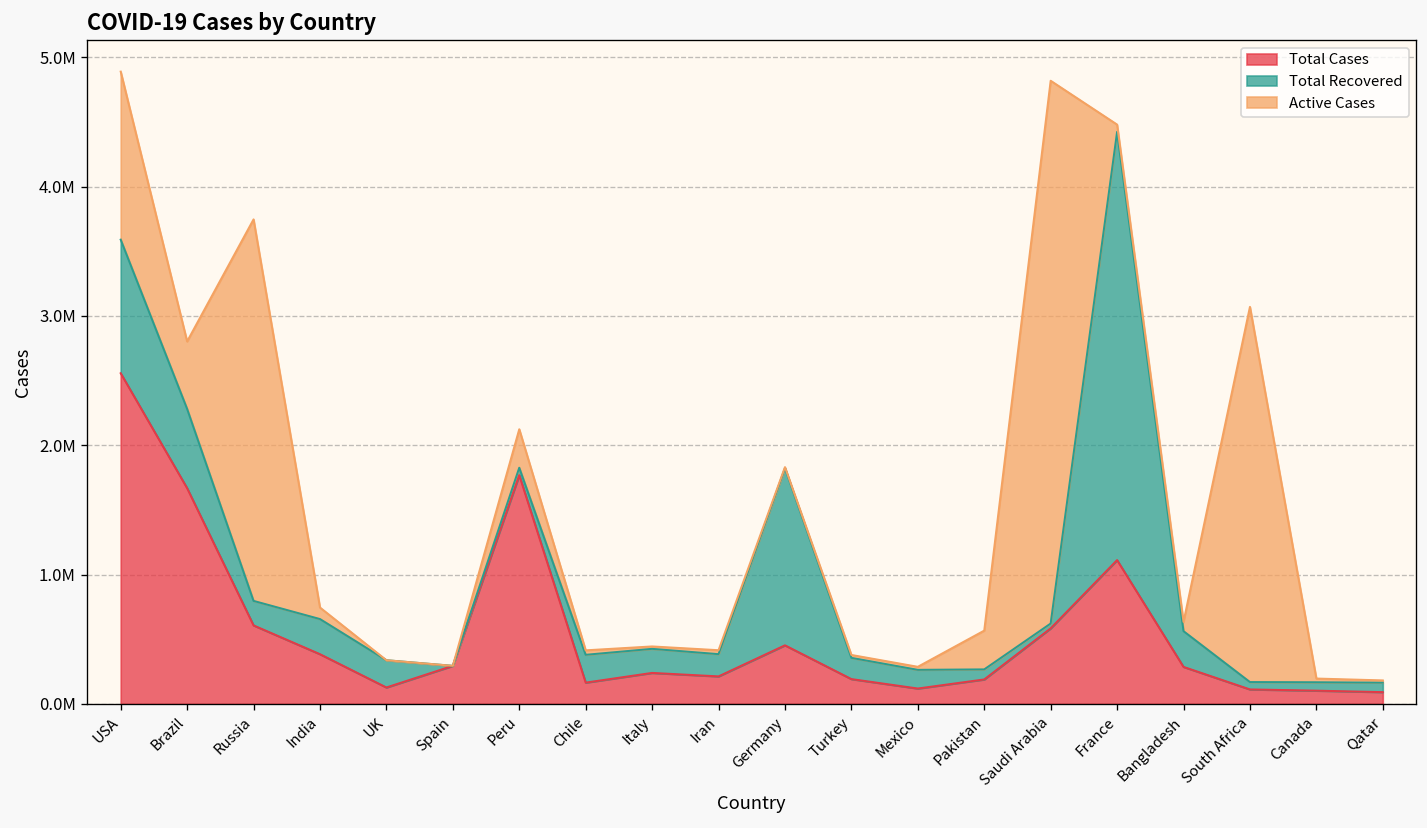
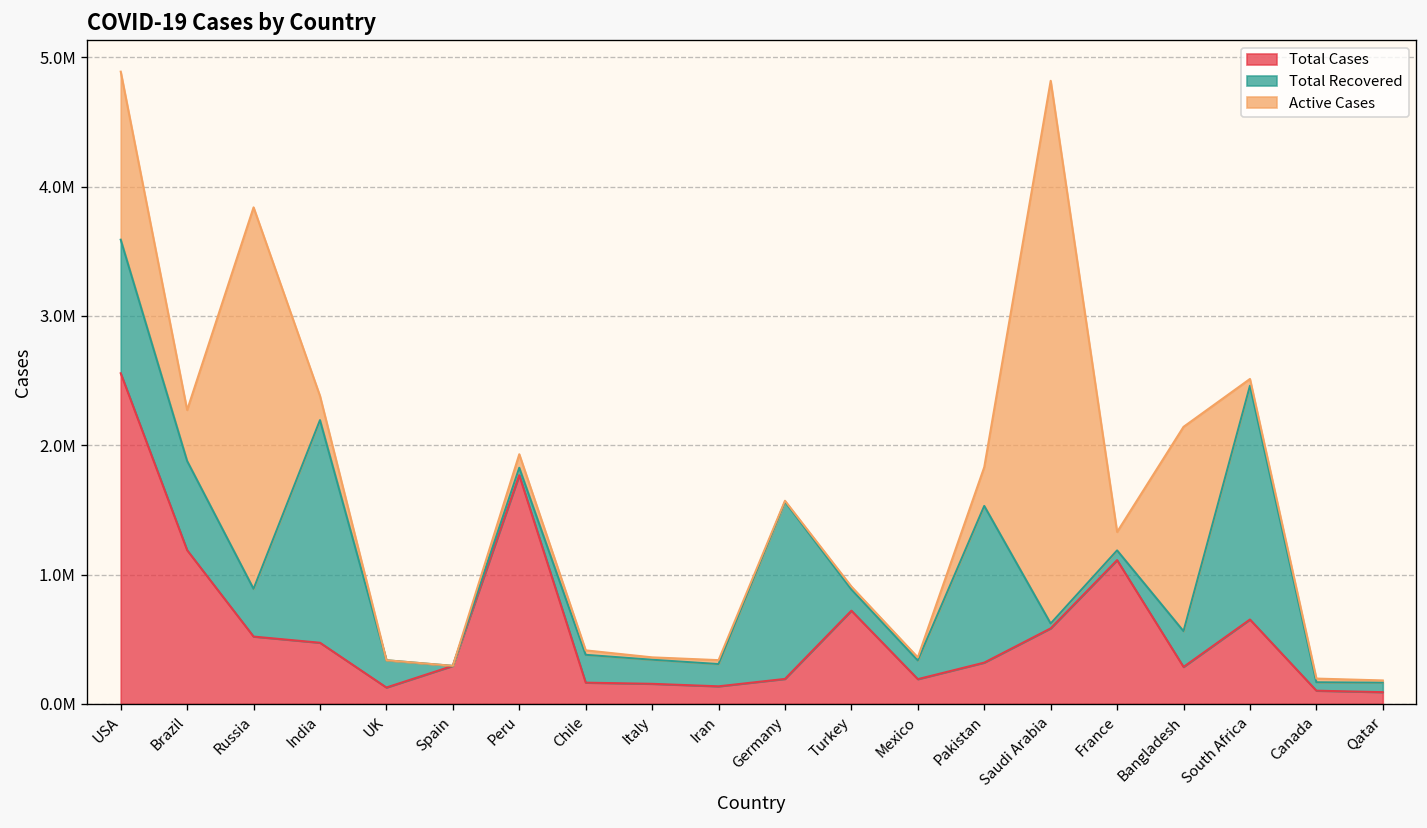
Total Cases, Brazil: 1670000 -> 1190000
Total Recovered, Brazil: 610000 -> 690000
Active Cases, Brazil: 520000 -> 390000
Total Cases, Russia: 610000 -> 520000
Total Recovered, Russia: 190000 -> 370000
Total Cases, India: 380000 -> 470000
Total Recovered, India: 270000 -> 1720000
Active Cases, India: 90000 -> 190000
Active Cases, Peru: 300000 -> 100000
Total Cases, Italy: 240000 -> 160000
Total Cases, Iran: 210000 -> 140000
Total Cases, Germany: 450000 -> 190000
Total Cases, Turkey: 190000 -> 720000
Total Cases, Mexico: 120000 -> 190000
Total Cases, Pakistan: 190000 -> 320000
Total Recovered, Pakistan: 80000 -> 1210000
Total Recovered, France: 3310000 -> 80000
Active Cases, France: 60000 -> 140000
Active Cases, Bangladesh: 70000 -> 1580000
Total Cases, South Africa: 110000 -> 650000
Total Recovered, South Africa: 60000 -> 1810000
Active Cases, South Africa: 2900000 -> 50000
